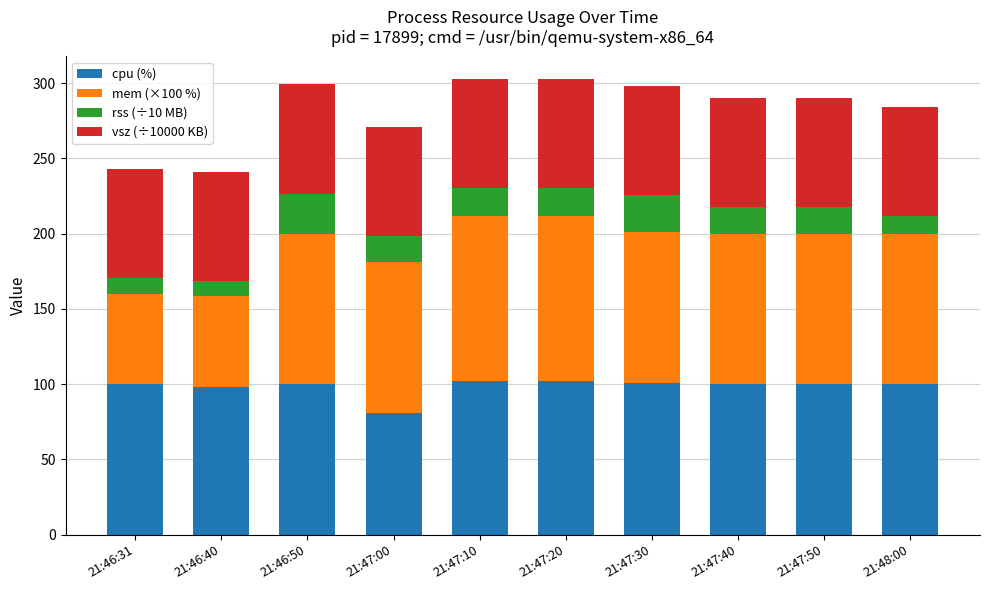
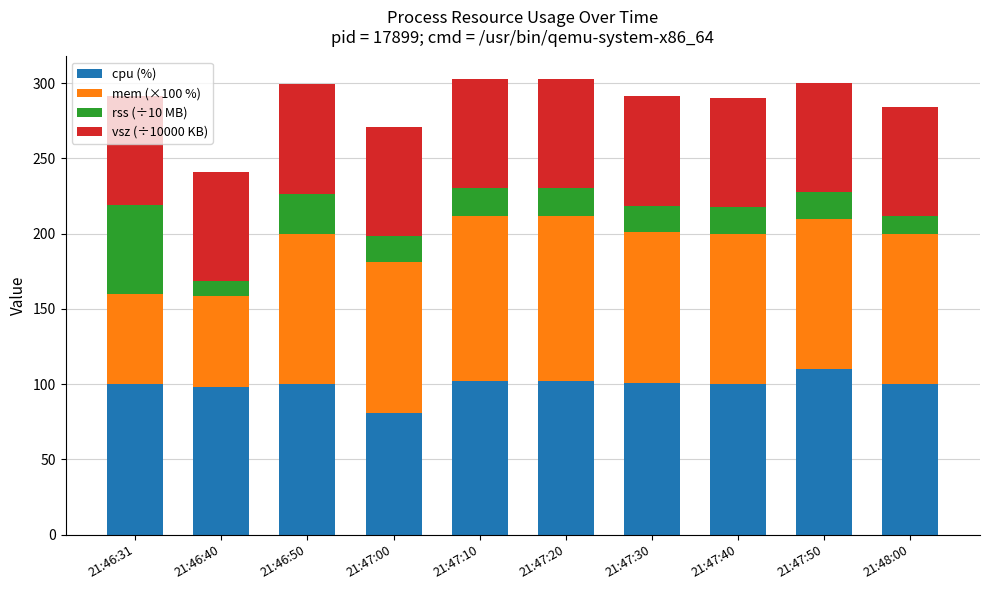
rss (÷10 MB), 21:46:31: 10 -> 59
rss (÷10 MB), 21:47:30: 25 -> 18
cpu (%), 21:47:50: 100 -> 110
